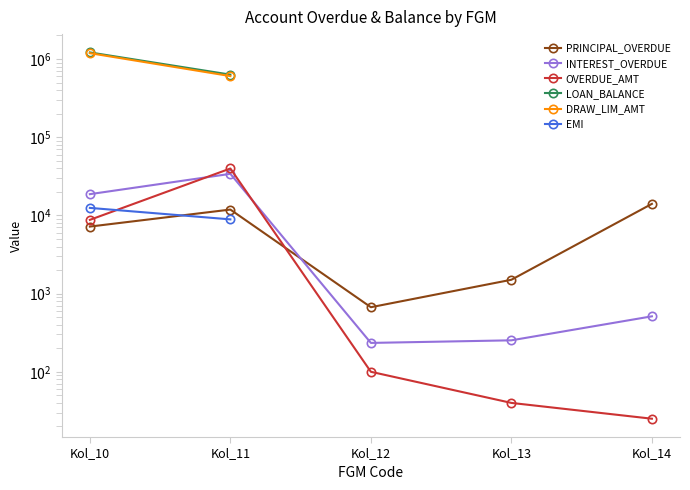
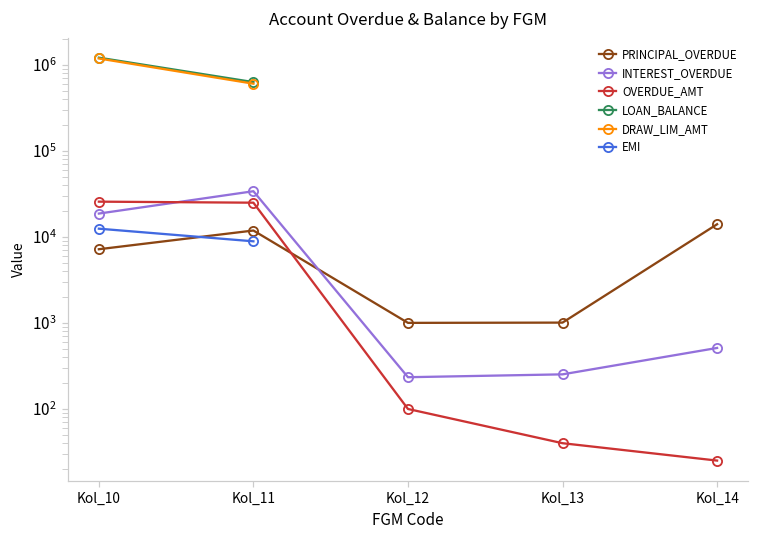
OVERDUE_AMT, Kol_10: 9000 -> 26000
OVERDUE_AMT, Kol_11: 40000 -> 25000
PRINCIPAL_OVERDUE, Kol_12: 700 -> 1000
PRINCIPAL_OVERDUE, Kol_13: 1500 -> 1000
